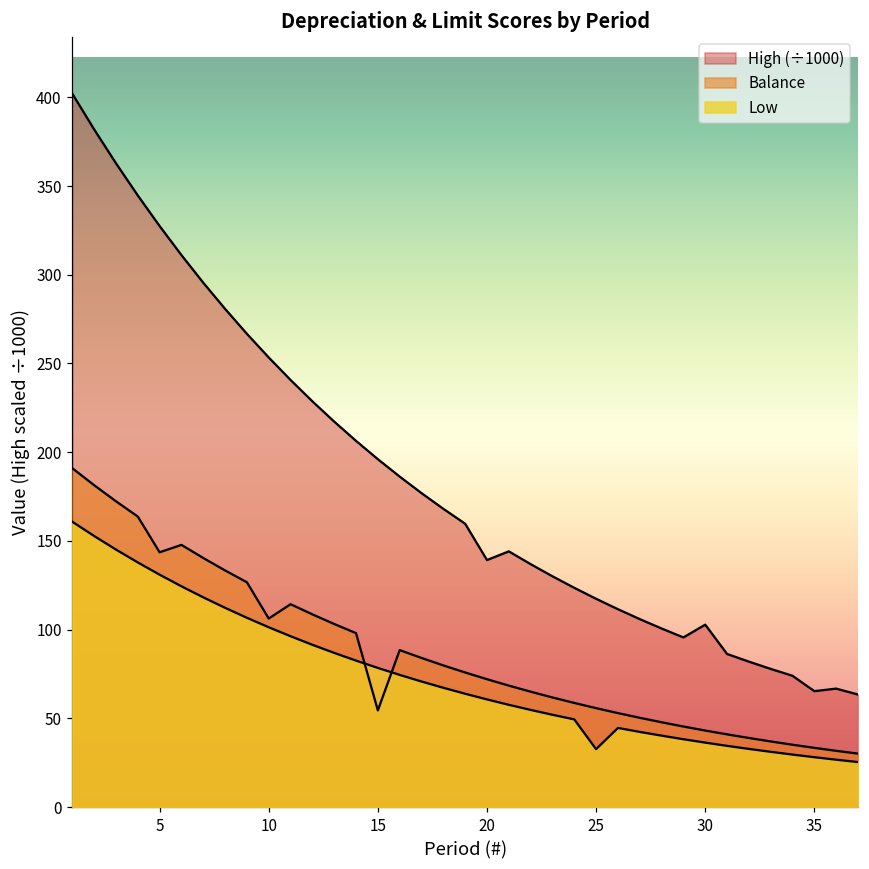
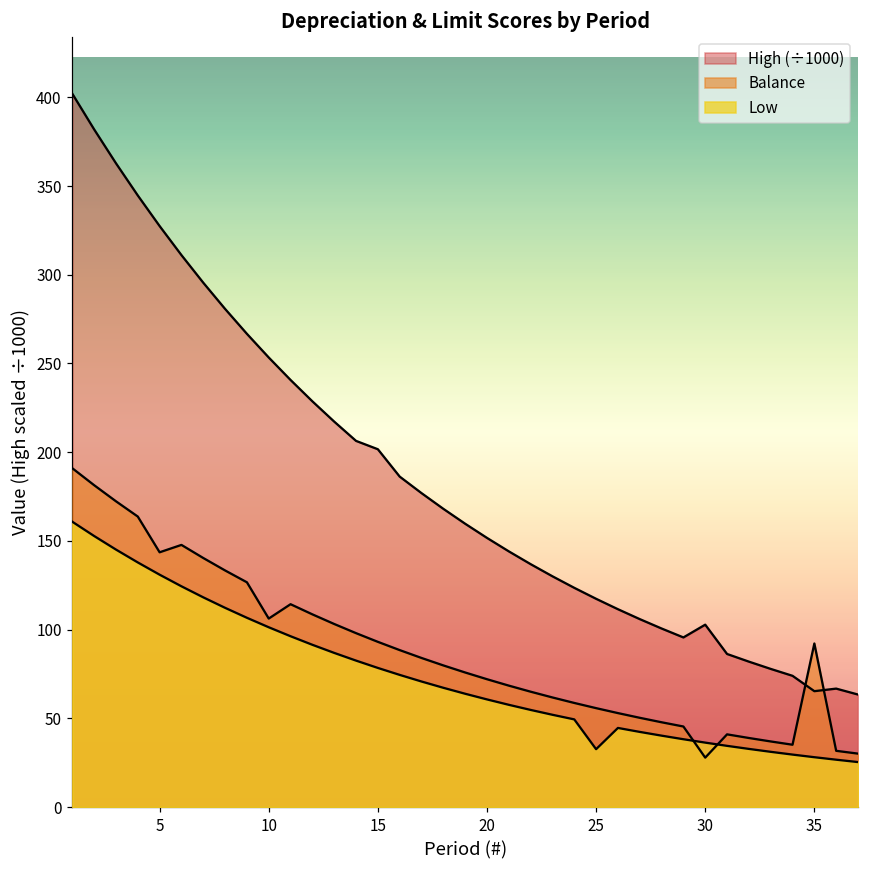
High (÷1000), 15: 196 -> 202
Balance, 15: 55 -> 93
High (÷1000), 20: 139 -> 152
Balance, 30: 43 -> 28
Balance, 35: 33 -> 92
